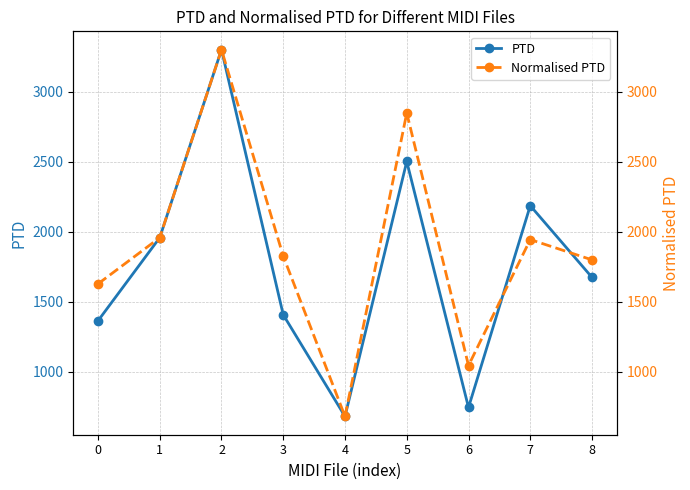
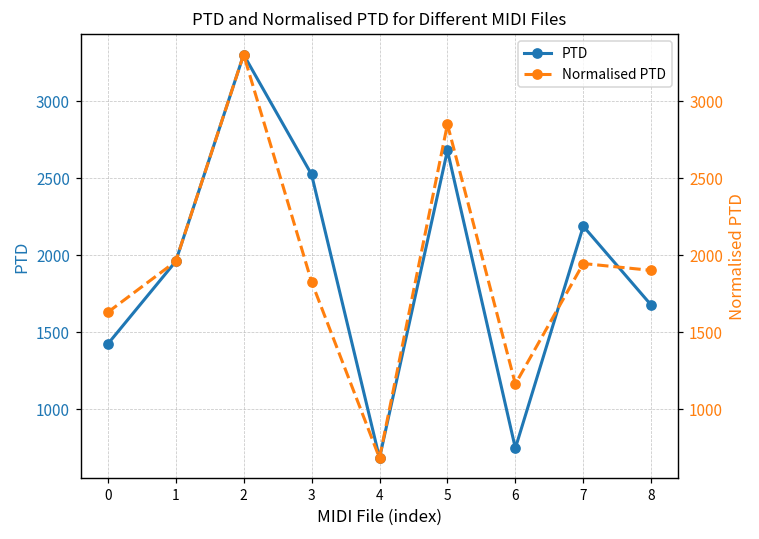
PTD, 0: 1360 -> 1420
PTD, 3: 1410 -> 2520
PTD, 5: 2500 -> 2680
Normalised PTD, 6: 1050 -> 1160
Normalised PTD, 8: 1800 -> 1900
